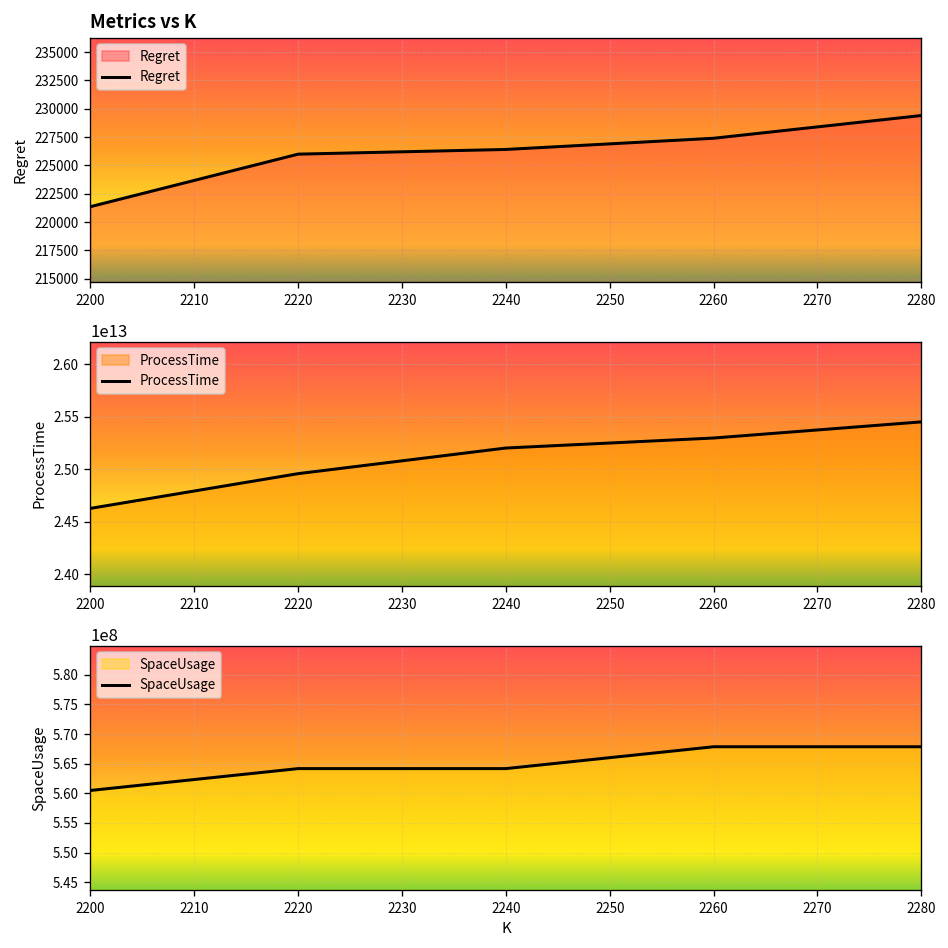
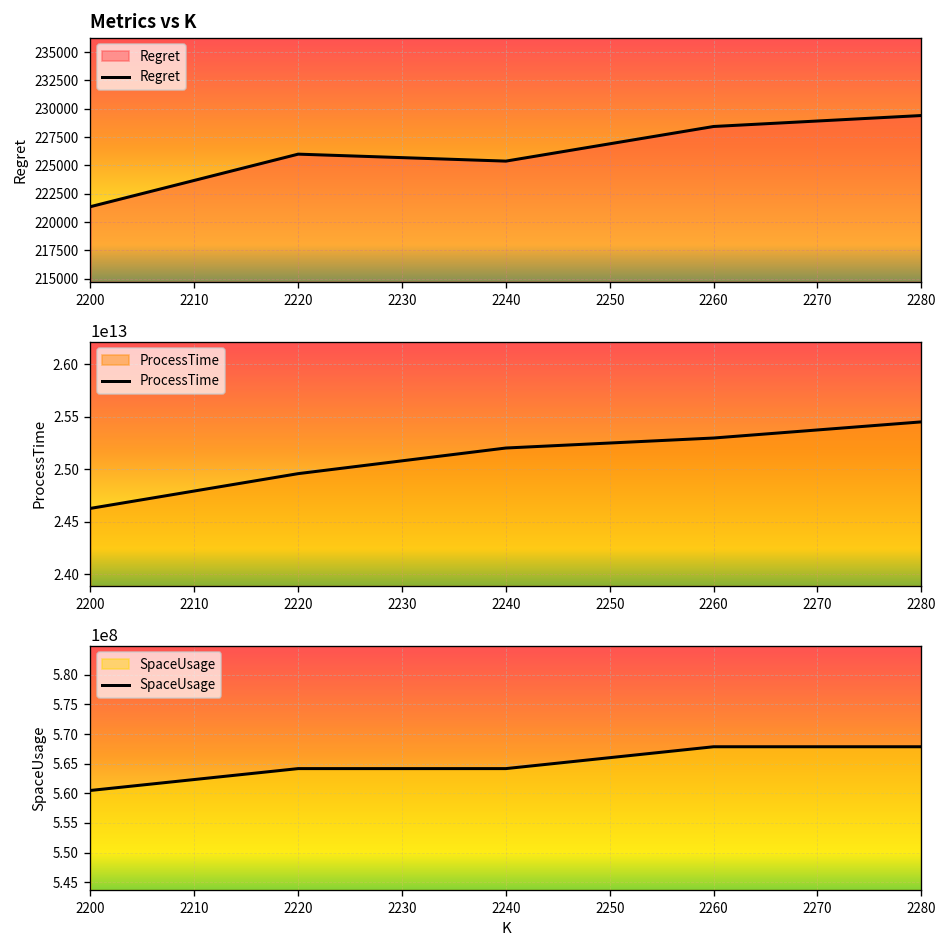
Metrics vs K, 2240: 226000 -> 225000
Metrics vs K, 2260: 227000 -> 228000
